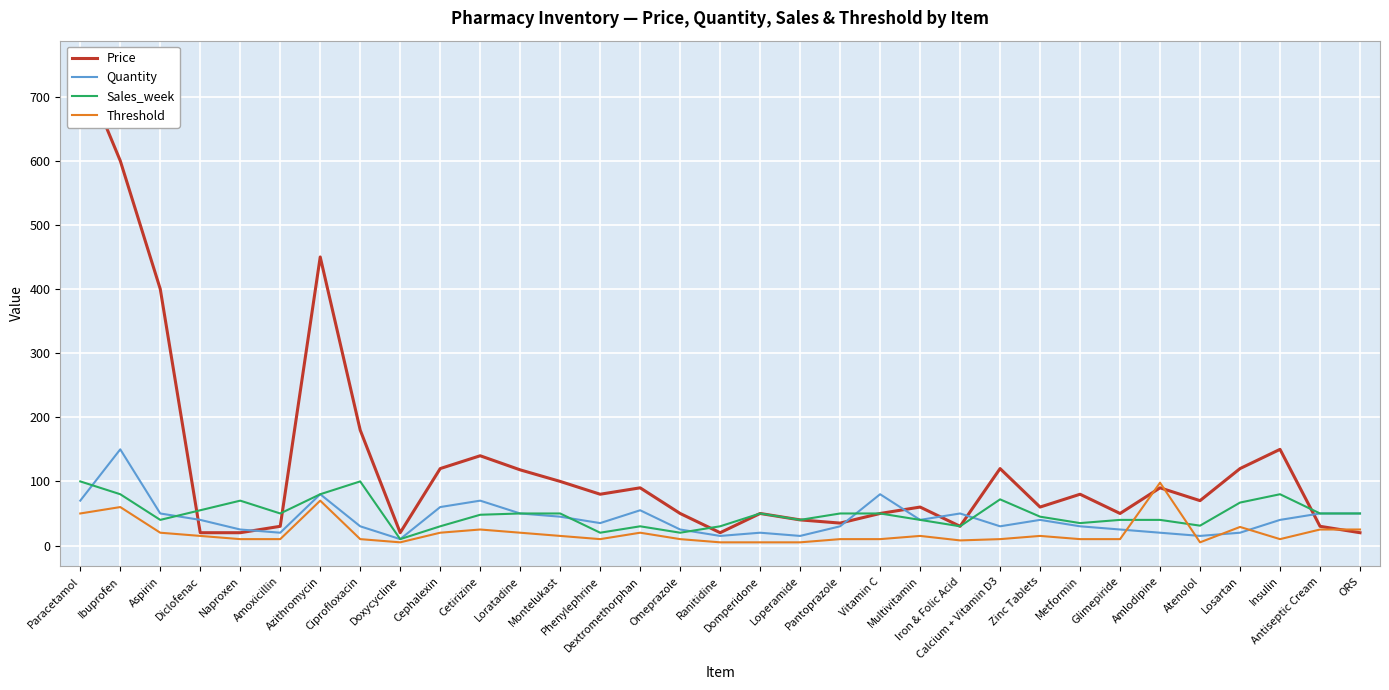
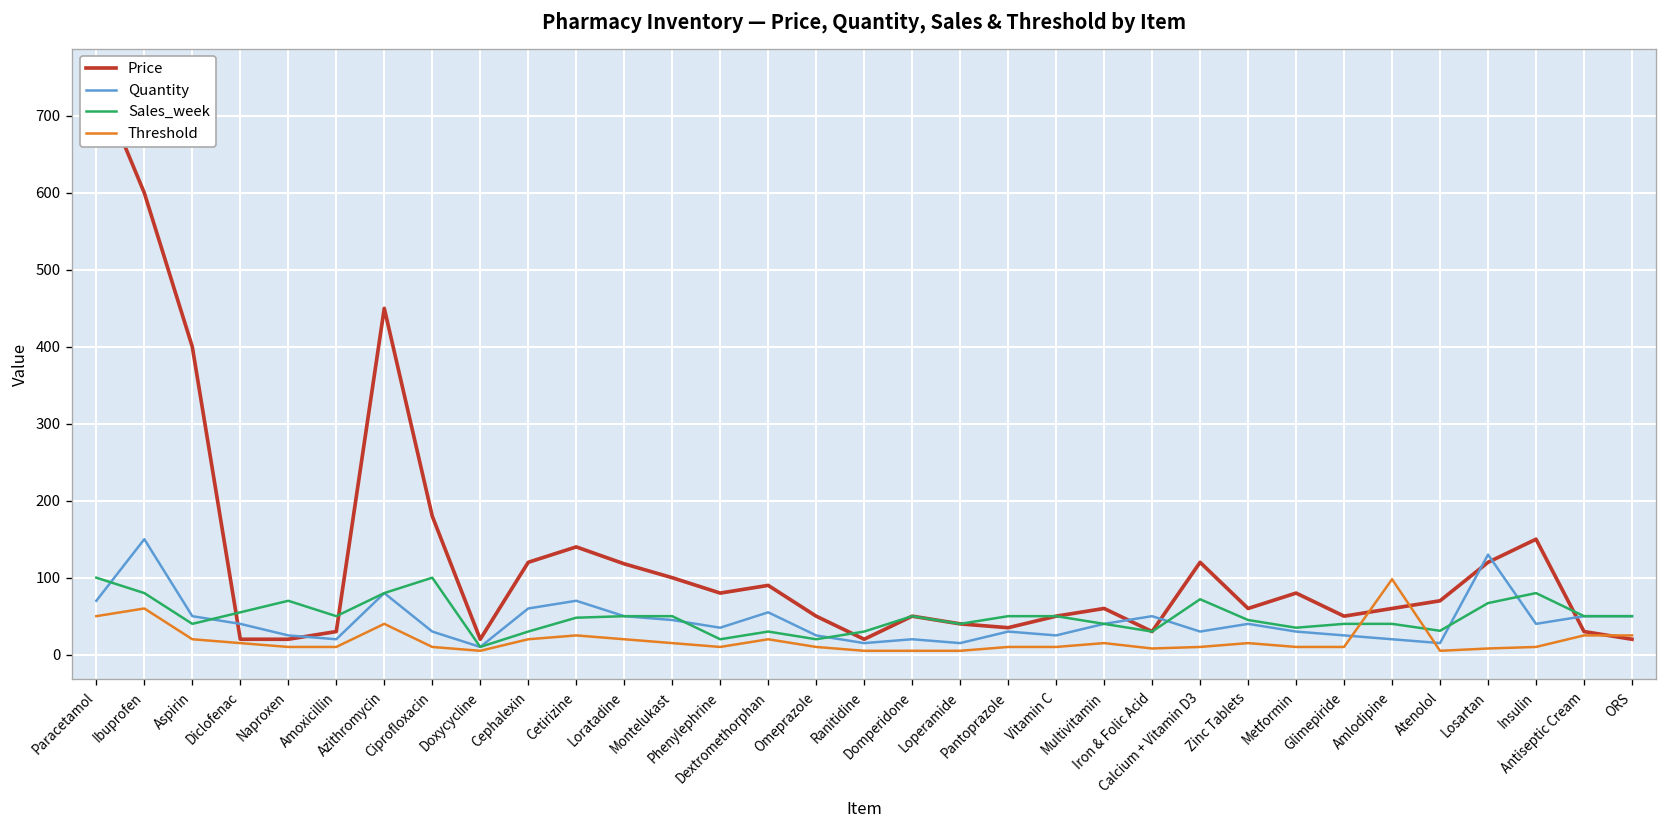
Threshold, Azithromycin: 70 -> 40
Quantity, Vitamin C: 80 -> 30
Price, Amlodipine: 90 -> 60
Quantity, Losartan: 20 -> 130
Threshold, Losartan: 30 -> 10
